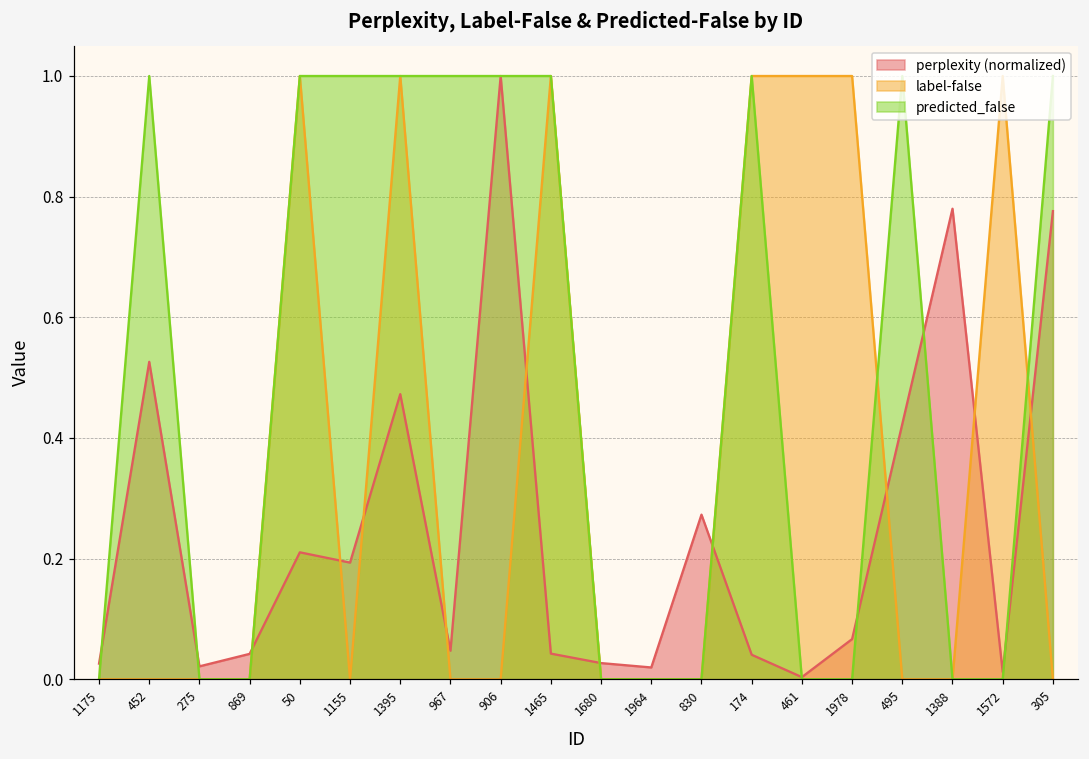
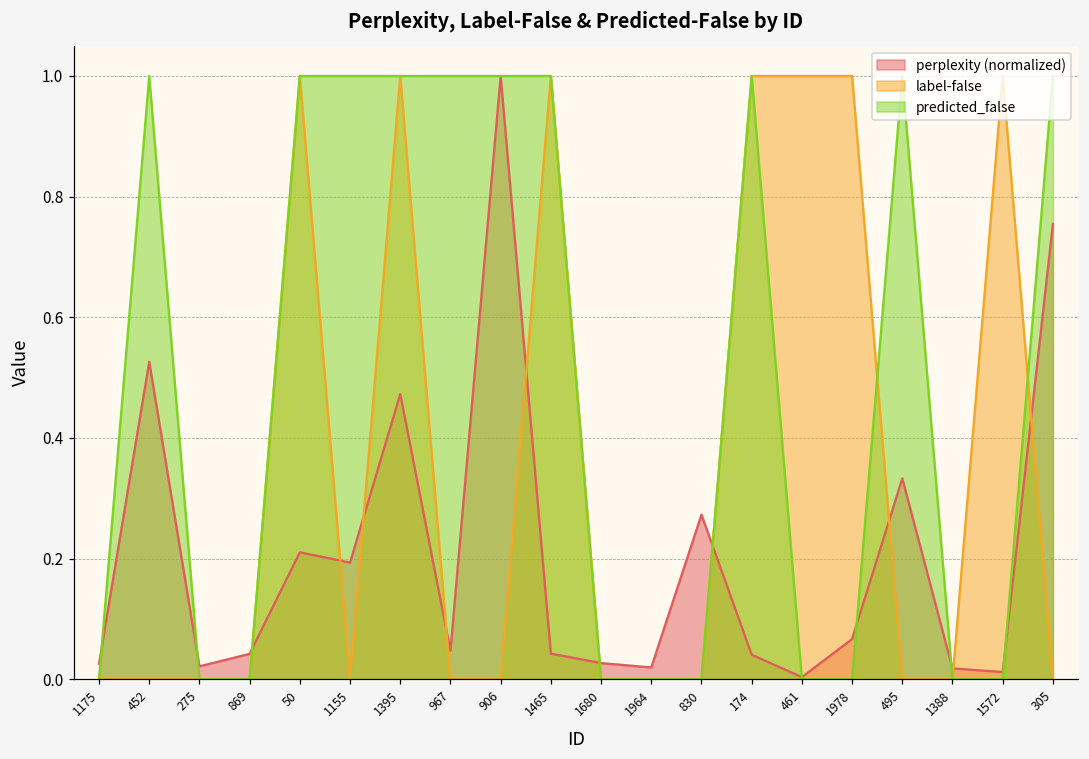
perplexity (normalized), 495: 0.42 -> 0.33
perplexity (normalized), 1388: 0.78 -> 0.02
perplexity (normalized), 305: 0.78 -> 0.75
